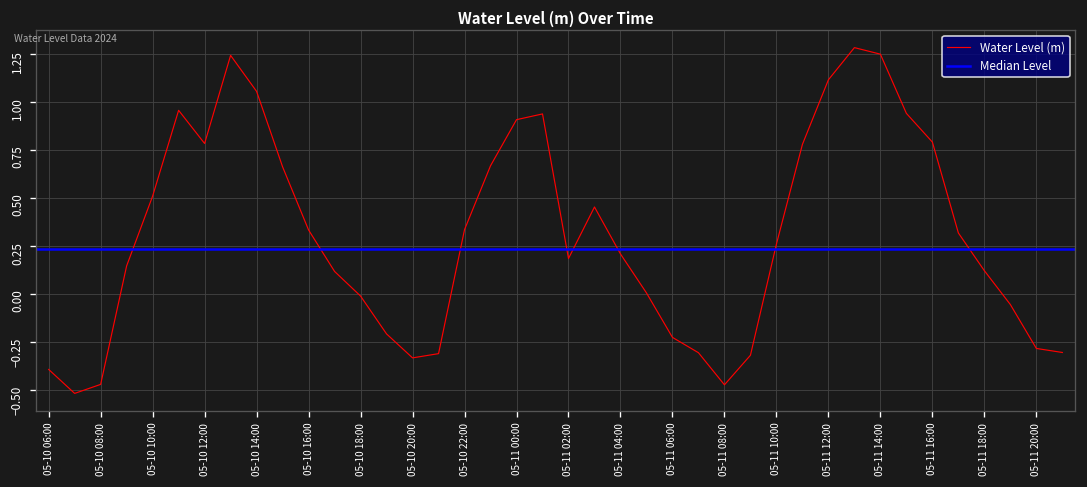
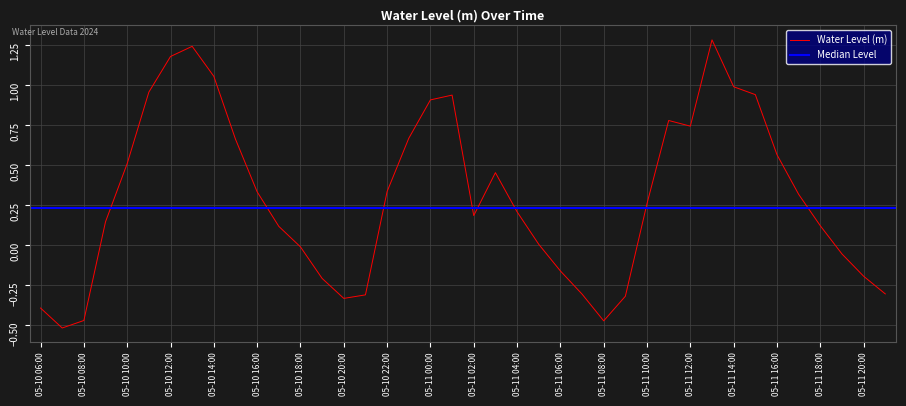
05-10 12:00: 0.79 -> 1.18
05-11 06:00: -0.22 -> -0.16
05-11 12:00: 1.12 -> 0.75
05-11 14:00: 1.25 -> 0.99
05-11 16:00: 0.79 -> 0.57
05-11 20:00: -0.28 -> -0.19
